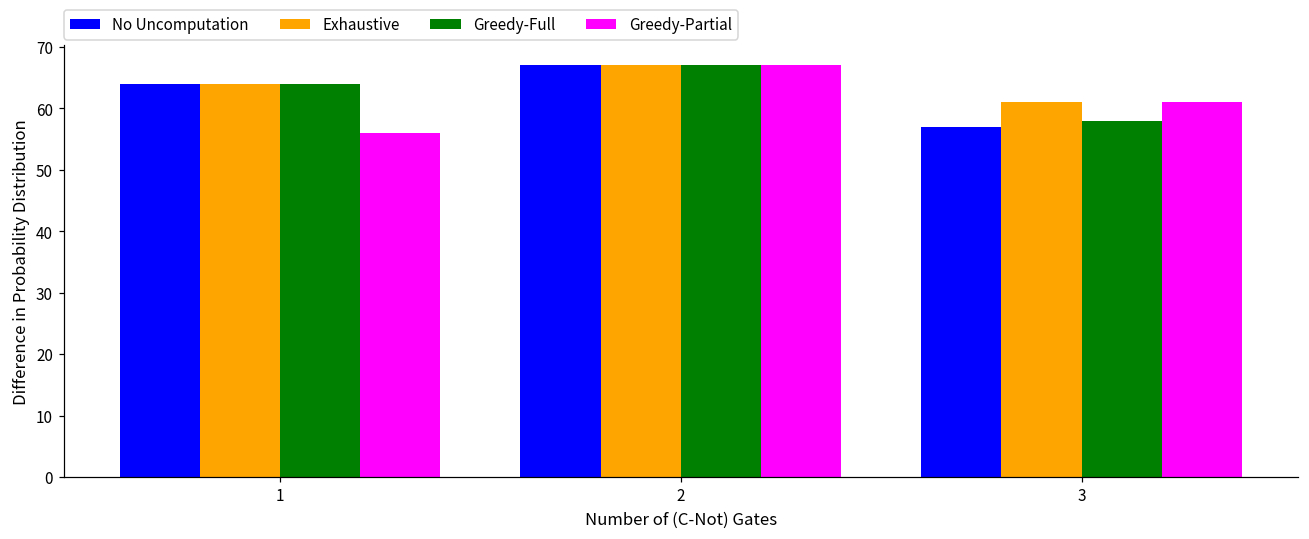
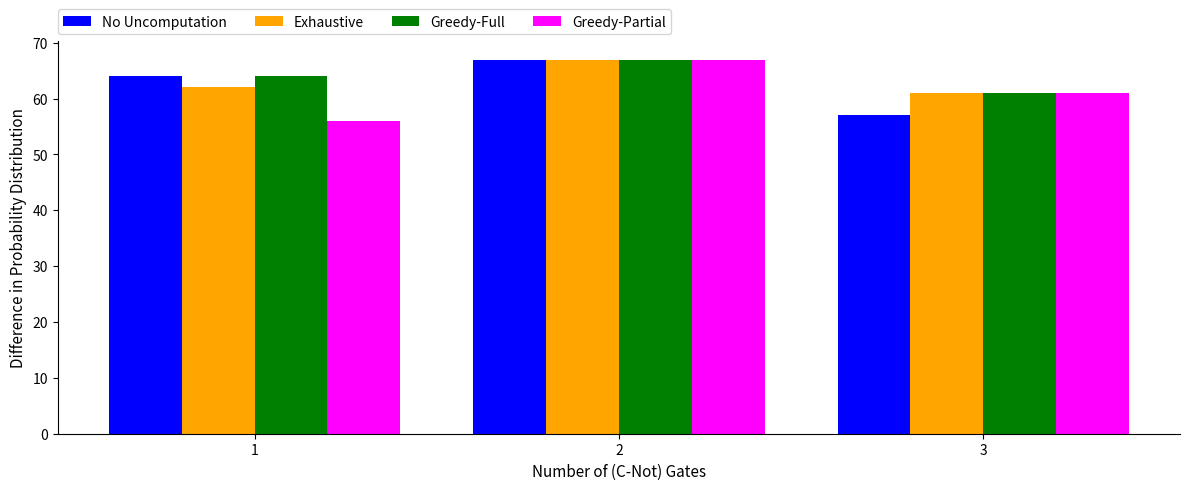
Exhaustive, 1: 64 -> 62
Greedy-Full, 3: 58 -> 61
